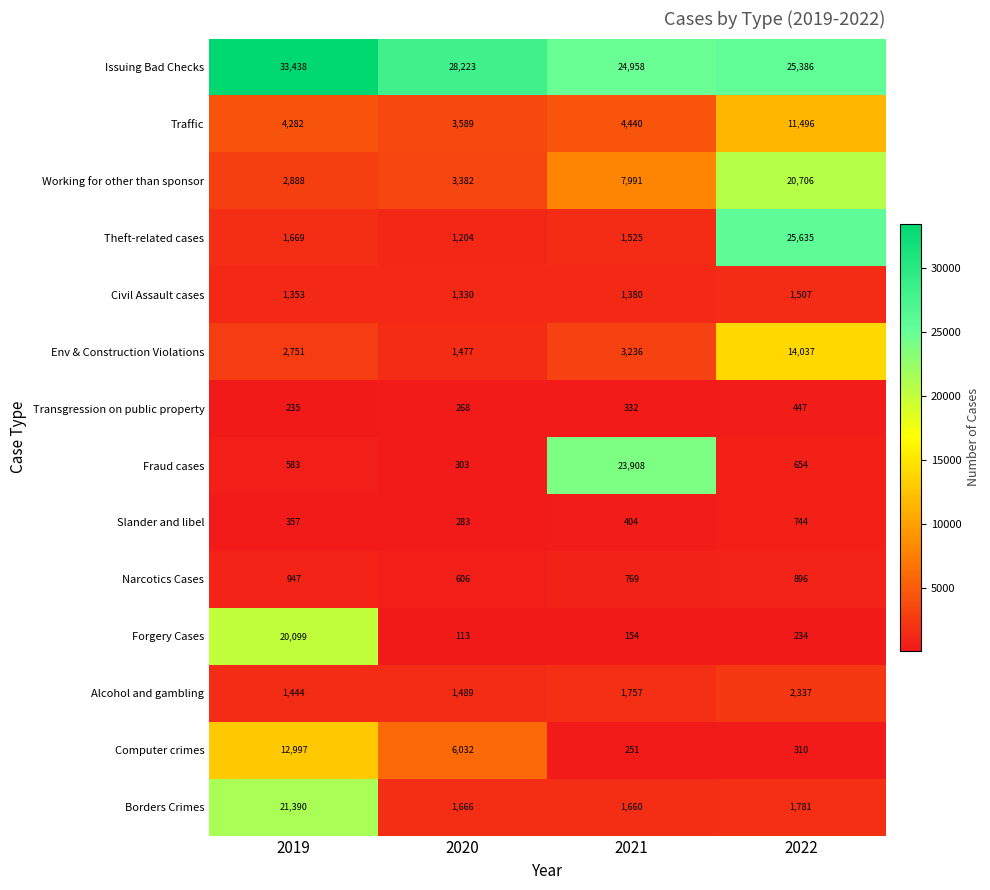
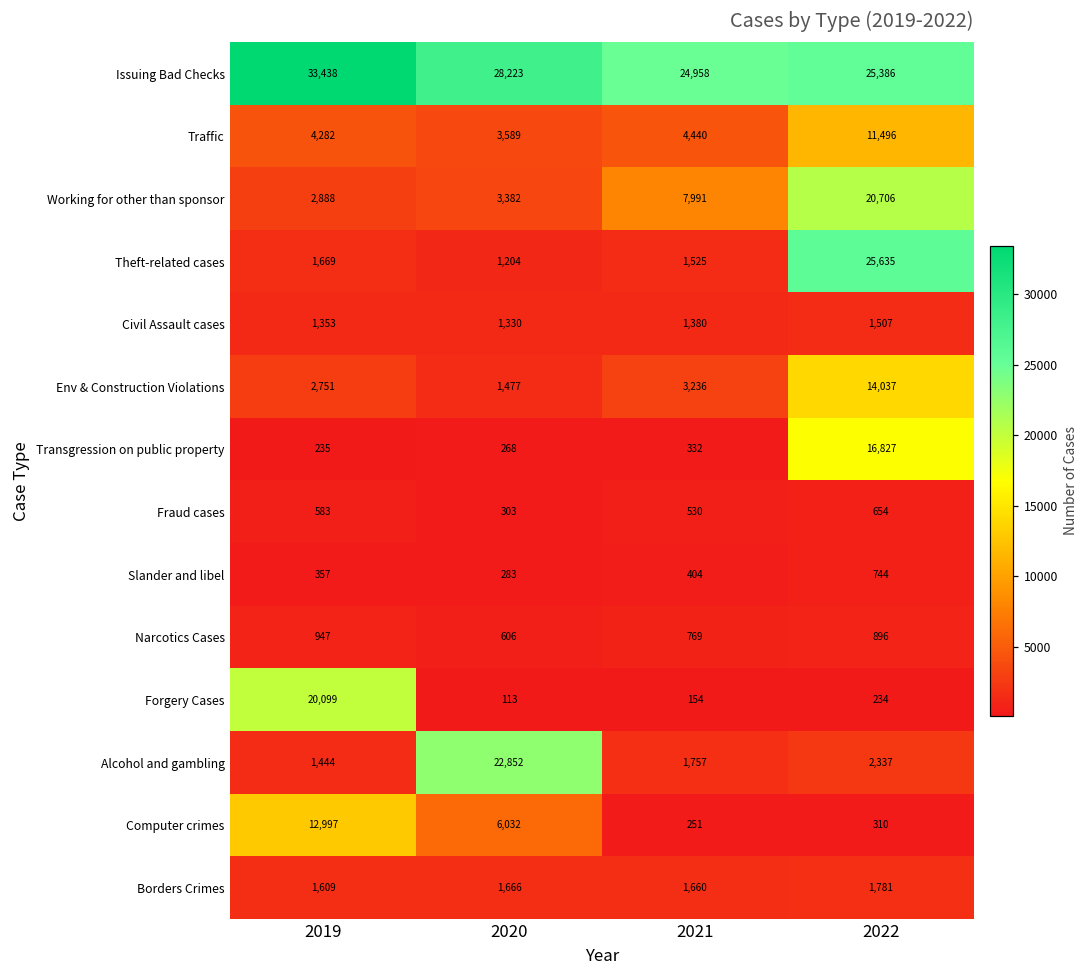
Transgression on public property, 2022: 447 -> 16,827
Fraud cases, 2021: 23,908 -> 530
Alcohol and gambling, 2020: 1,489 -> 22,852
Borders Crimes, 2019: 21,390 -> 1,609
